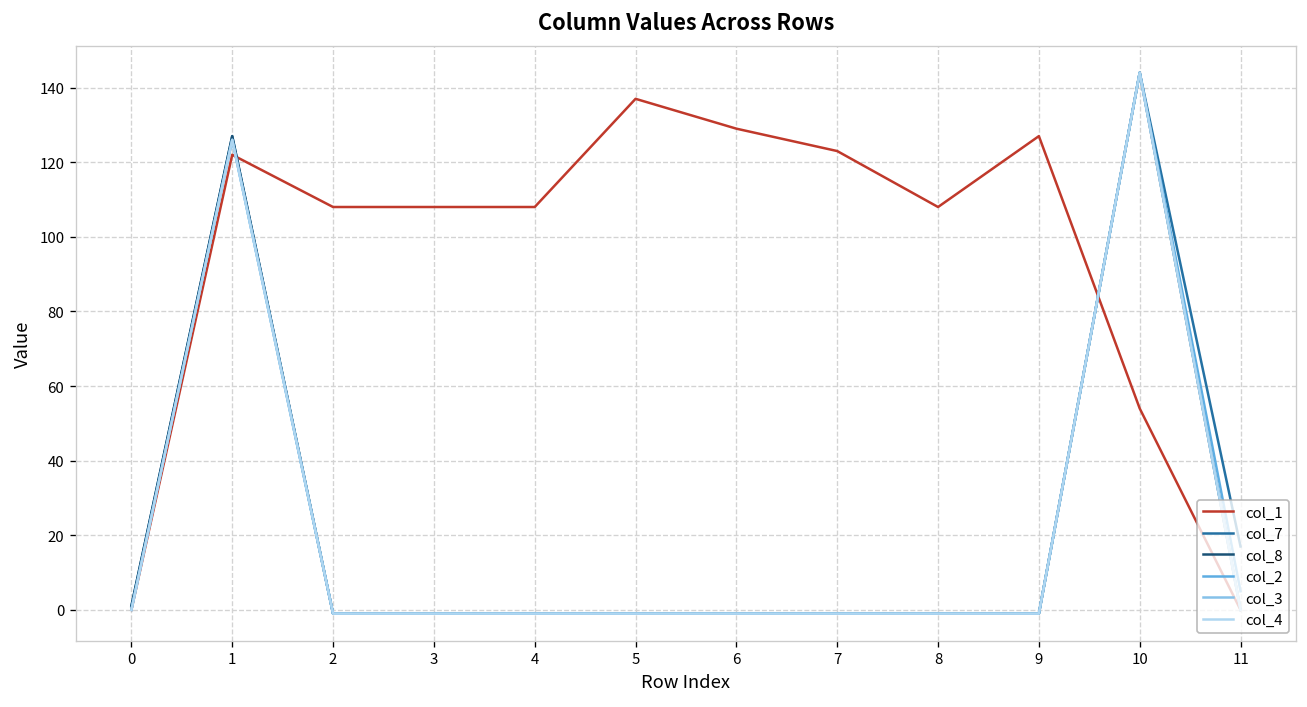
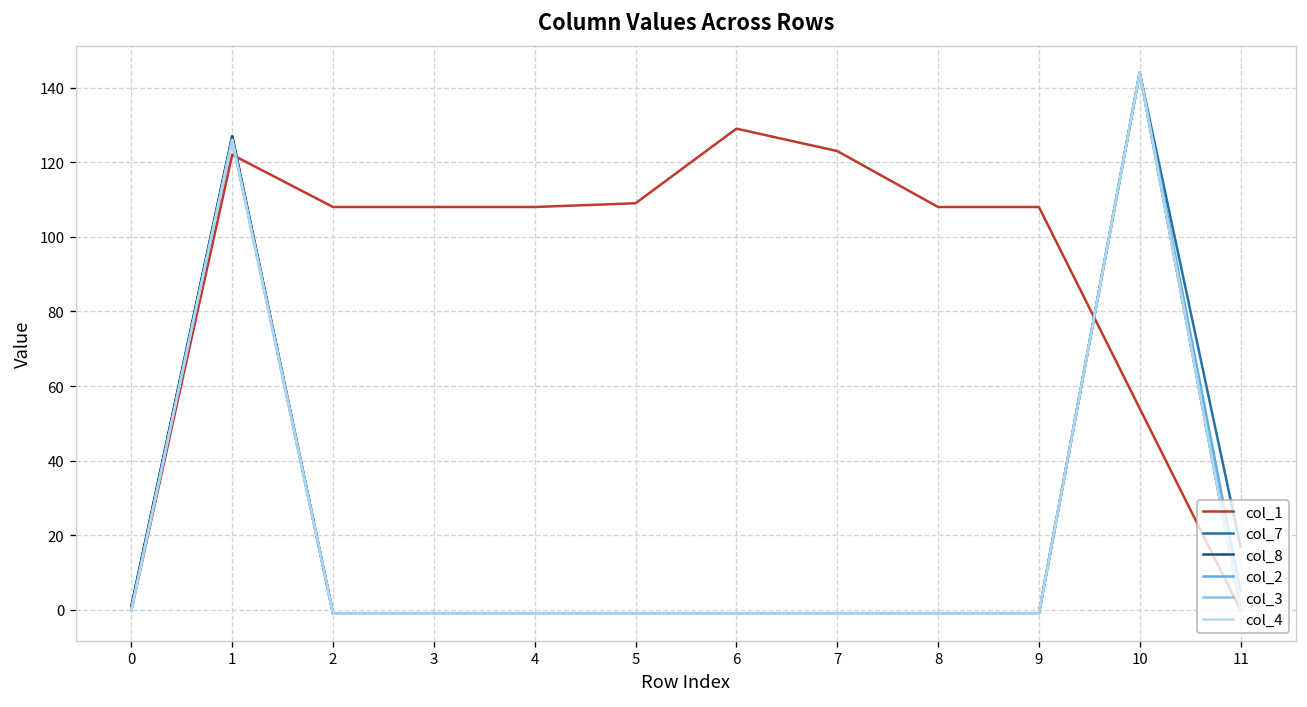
col_1, 5: 137 -> 109
col_1, 9: 127 -> 108
